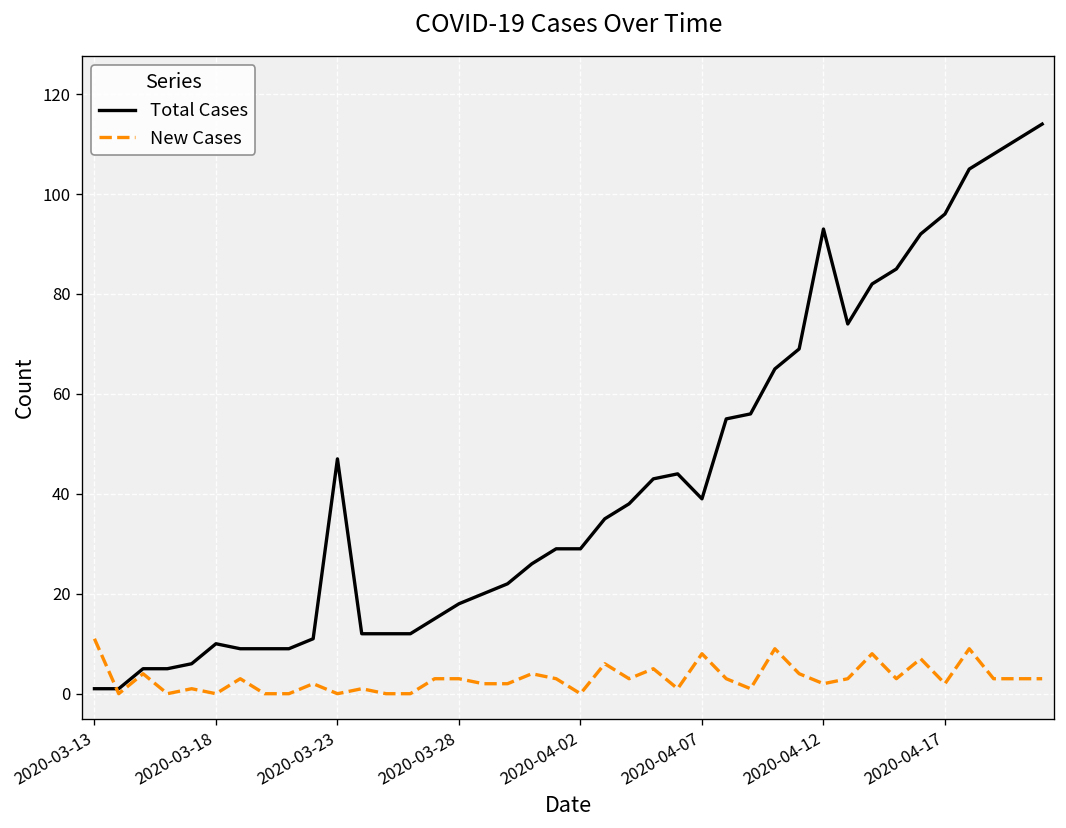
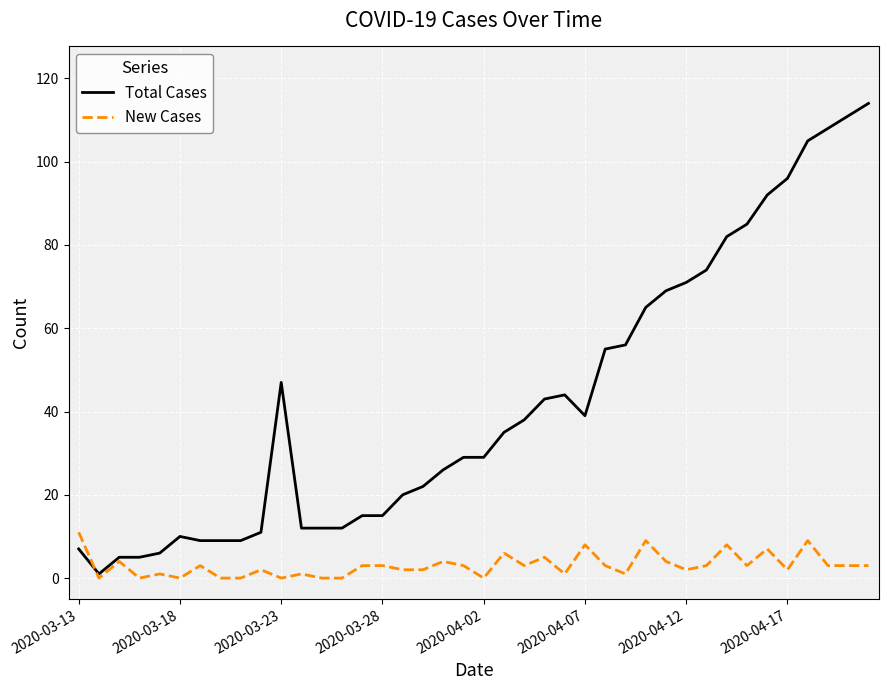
Total Cases, 2020-03-13: 1 -> 7
Total Cases, 2020-03-28: 18 -> 15
Total Cases, 2020-04-12: 93 -> 71
